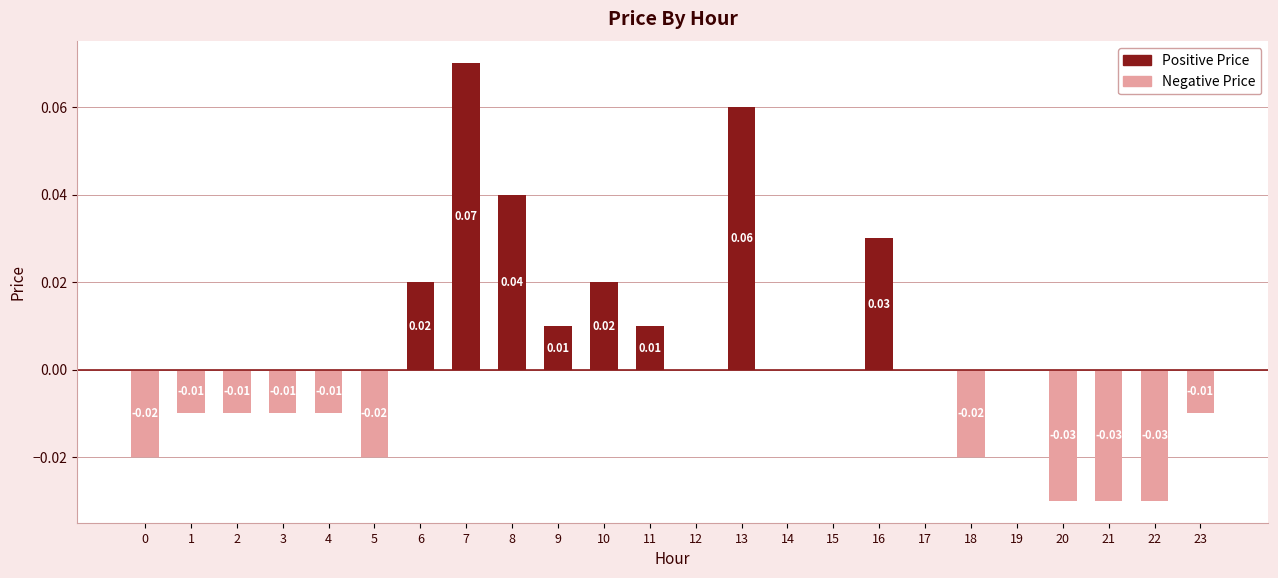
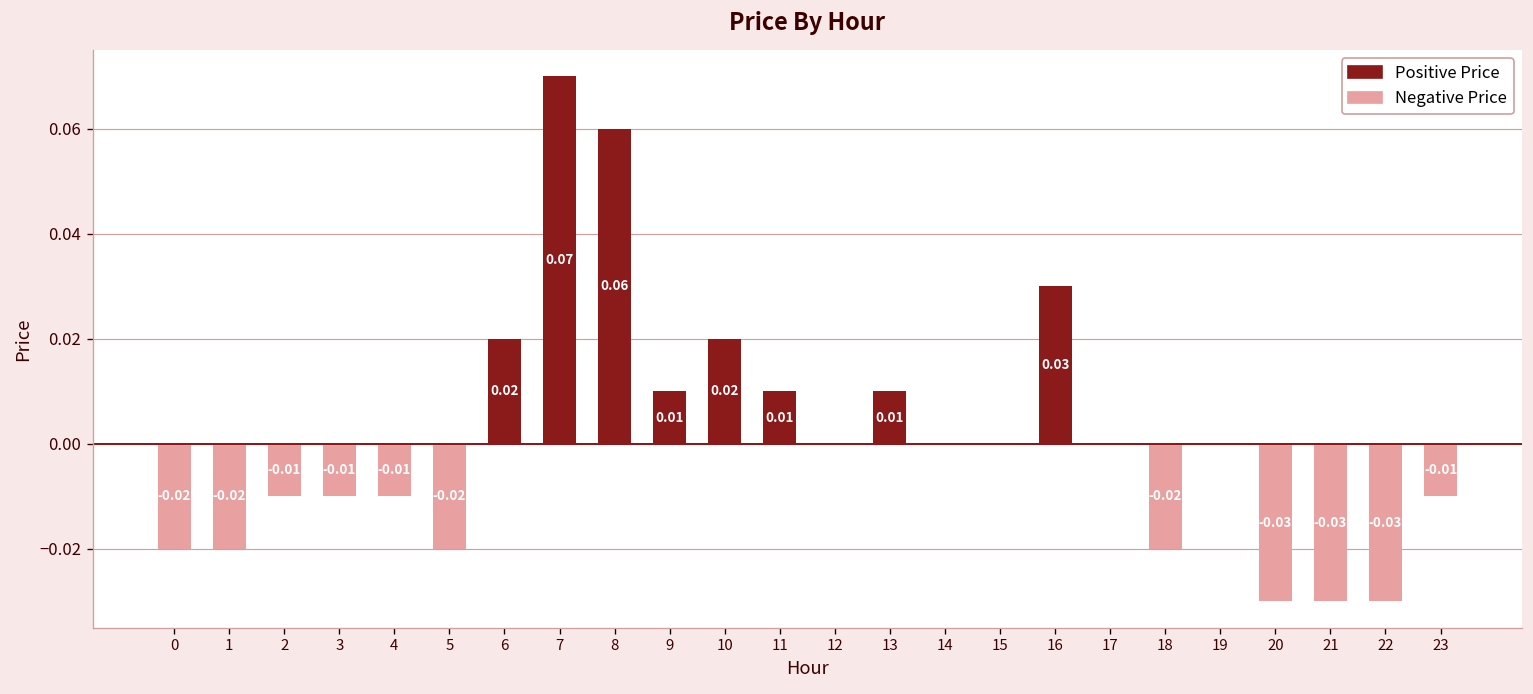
1: -0.01 -> -0.02
8: 0.04 -> 0.06
13: 0.06 -> 0.01
